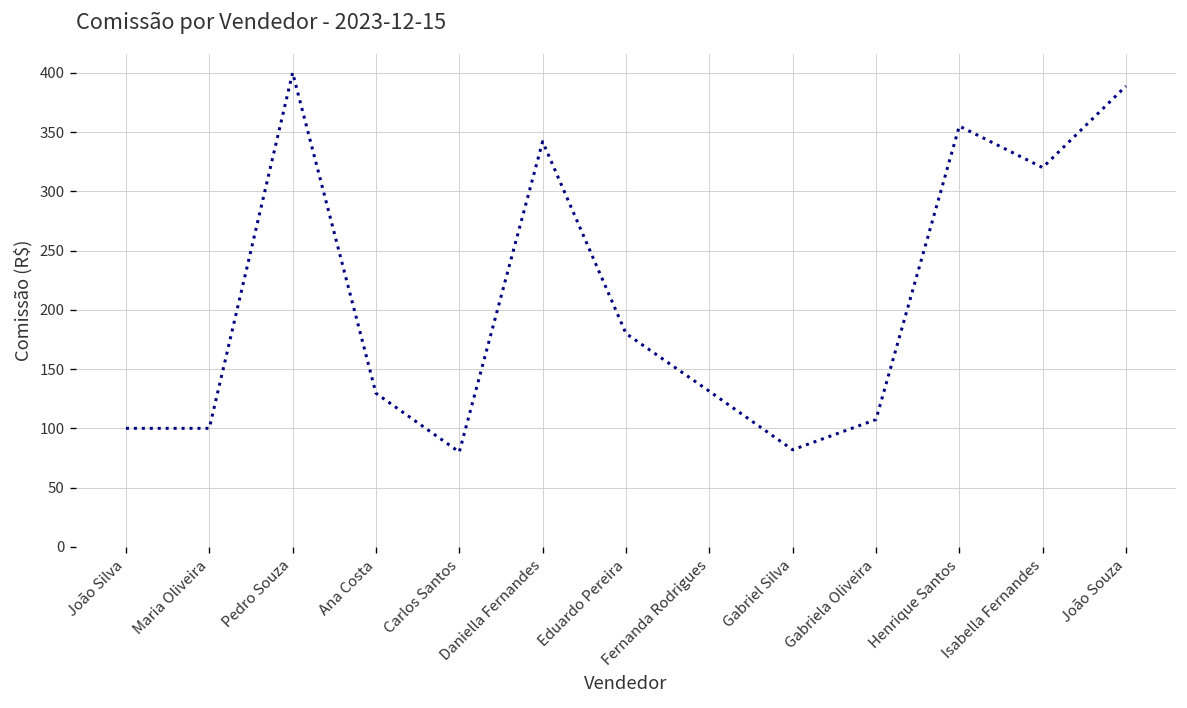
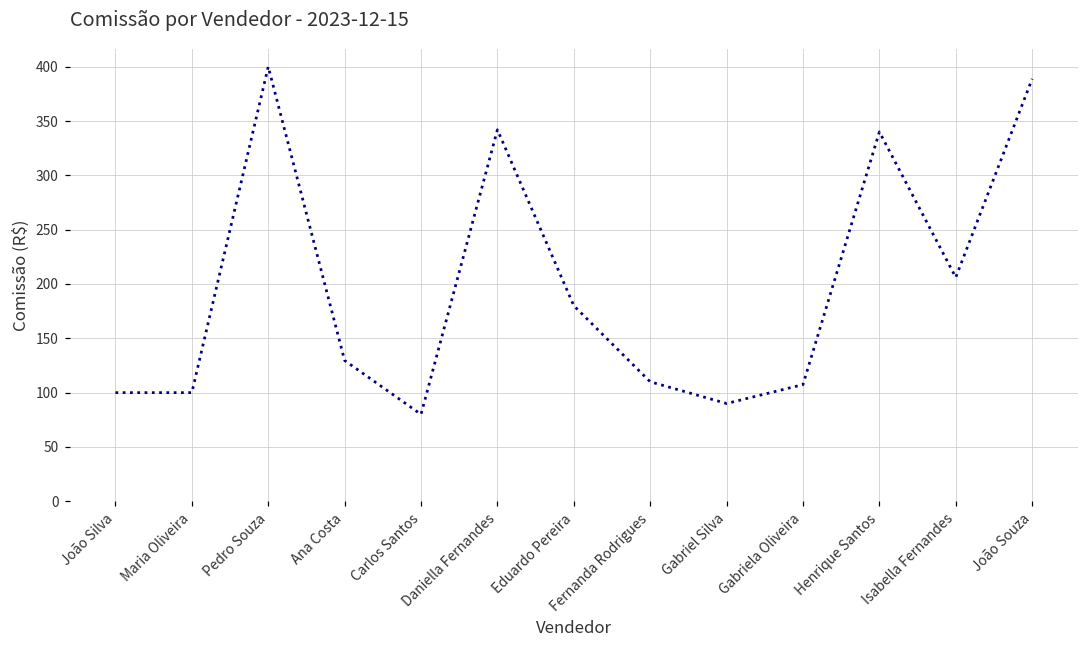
Fernanda Rodrigues: 130 -> 110
Gabriel Silva: 80 -> 90
Henrique Santos: 360 -> 340
Isabella Fernandes: 320 -> 210
